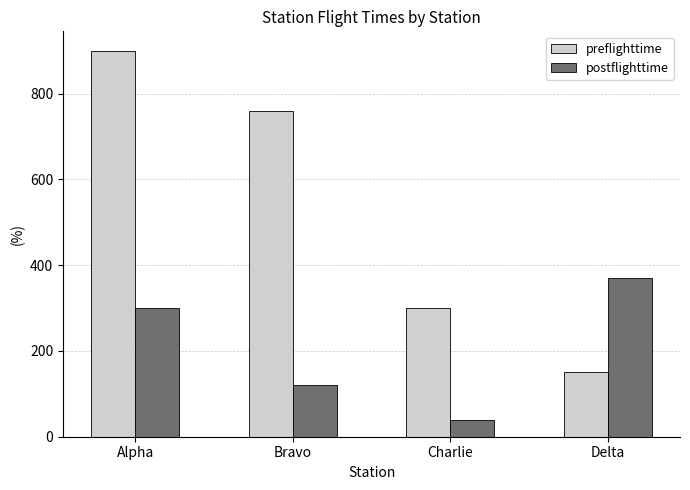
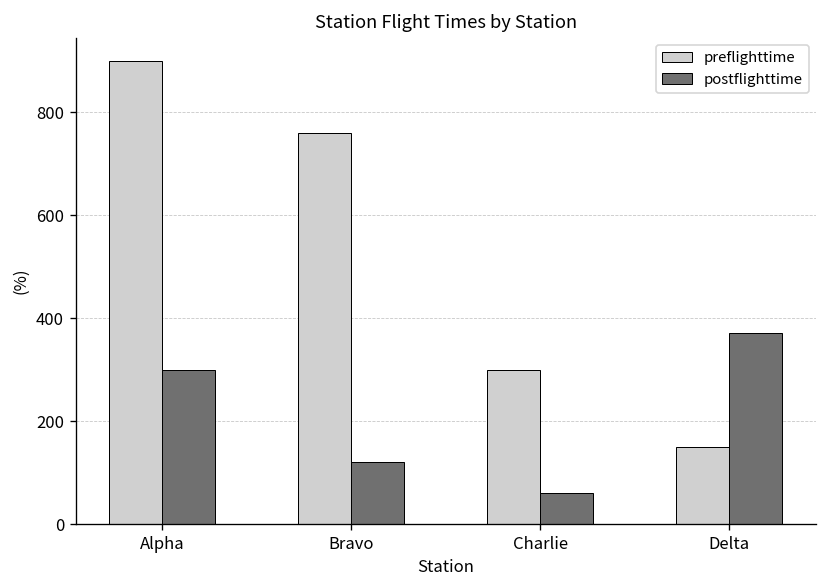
postflighttime, Charlie: 40 -> 60
